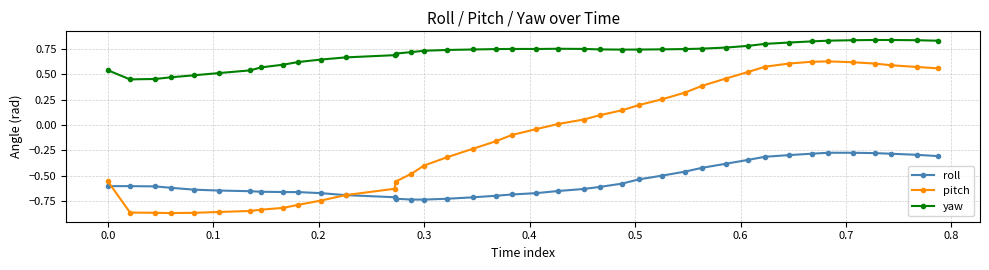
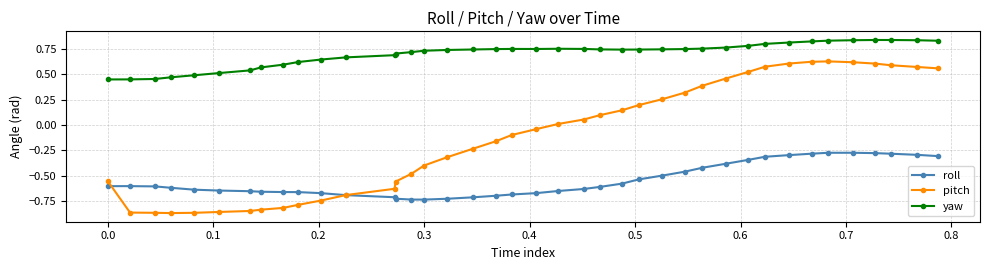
yaw, 0.0: 0.54 -> 0.45
